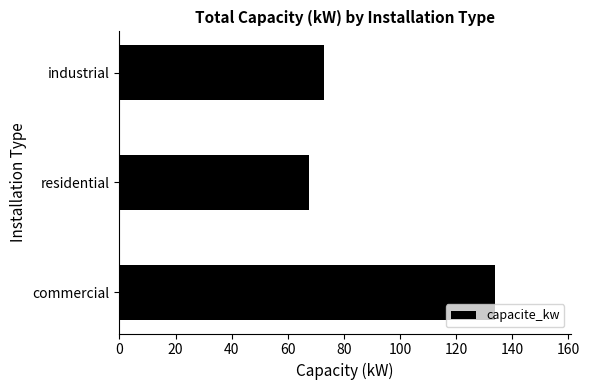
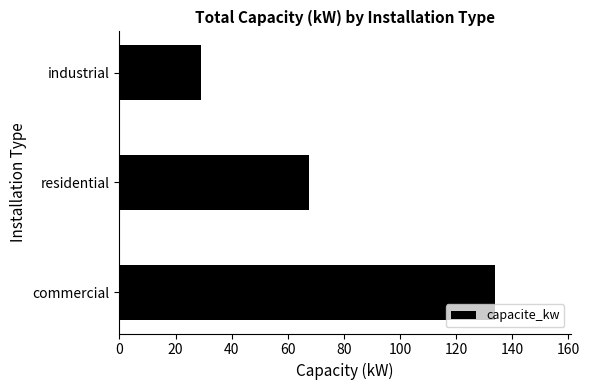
industrial: 73 -> 29
